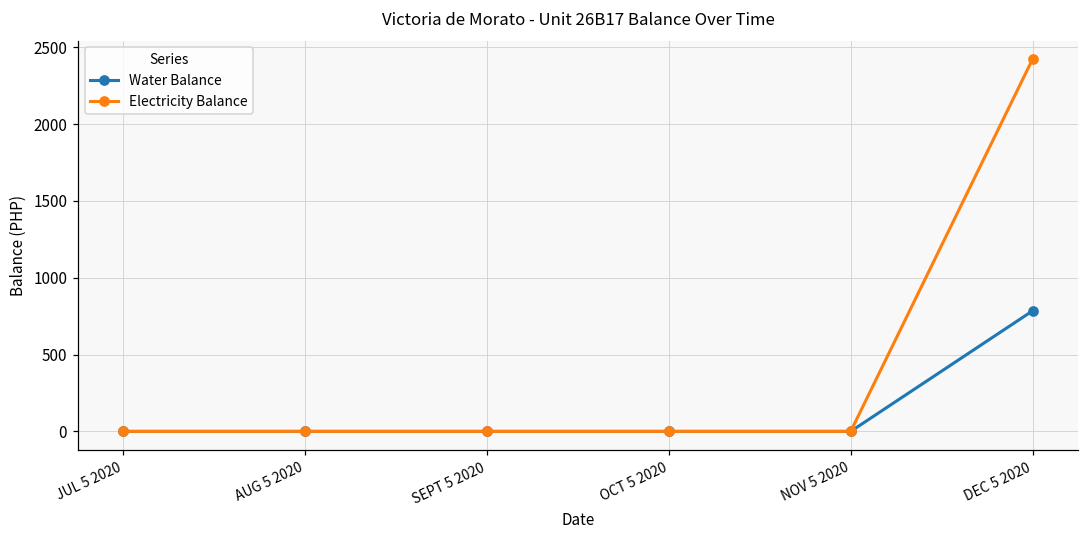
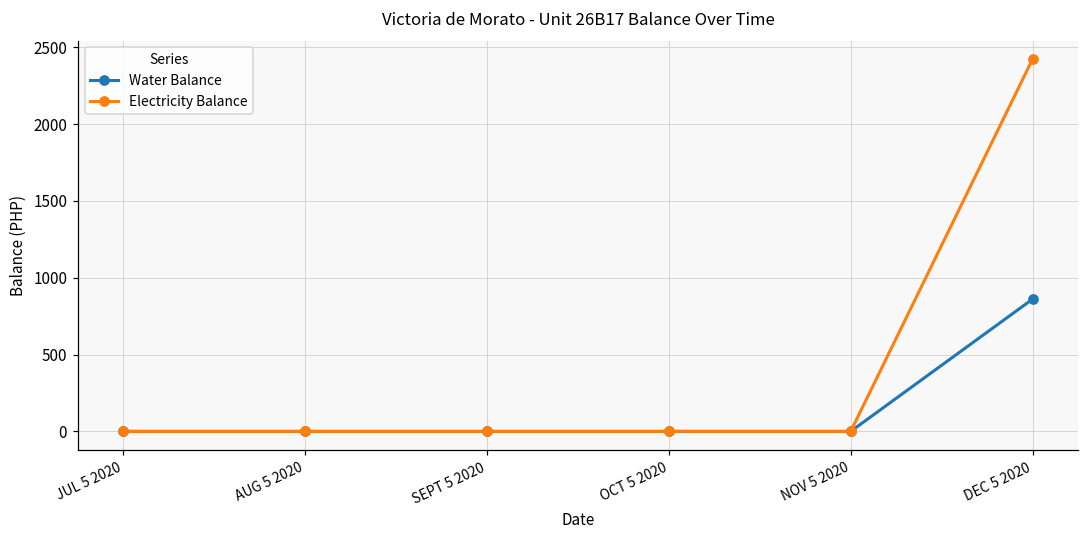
Water Balance, DEC 5 2020: 780 -> 860
